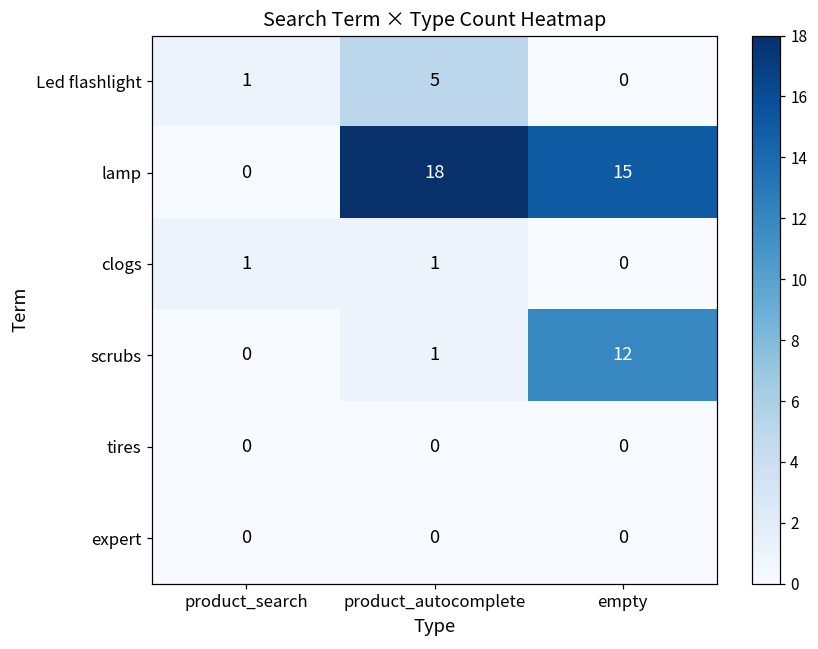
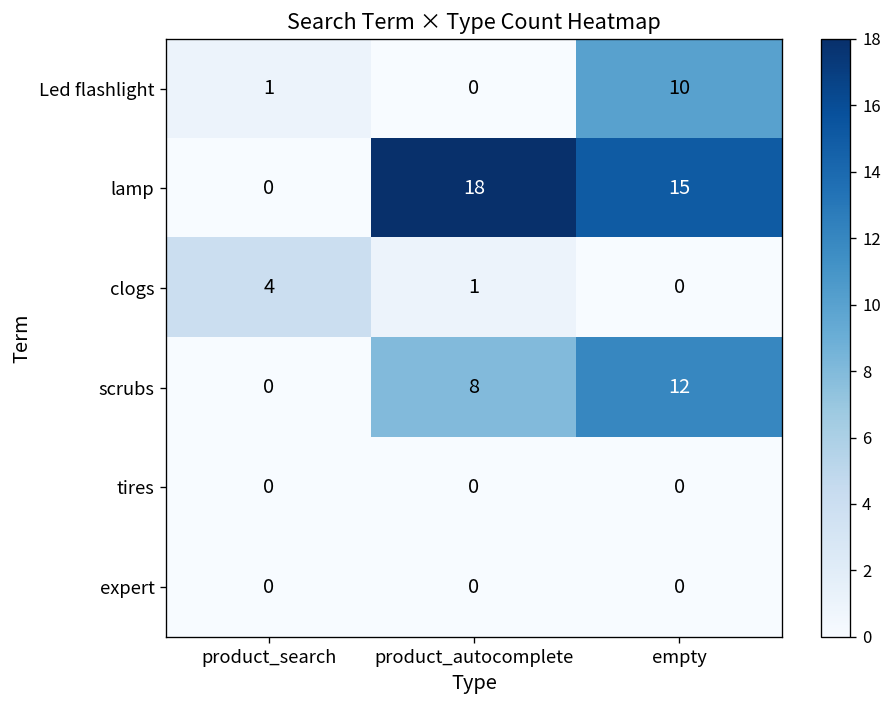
Led flashlight, product_autocomplete: 5 -> 0
Led flashlight, empty: 0 -> 10
clogs, product_search: 1 -> 4
scrubs, product_autocomplete: 1 -> 8
